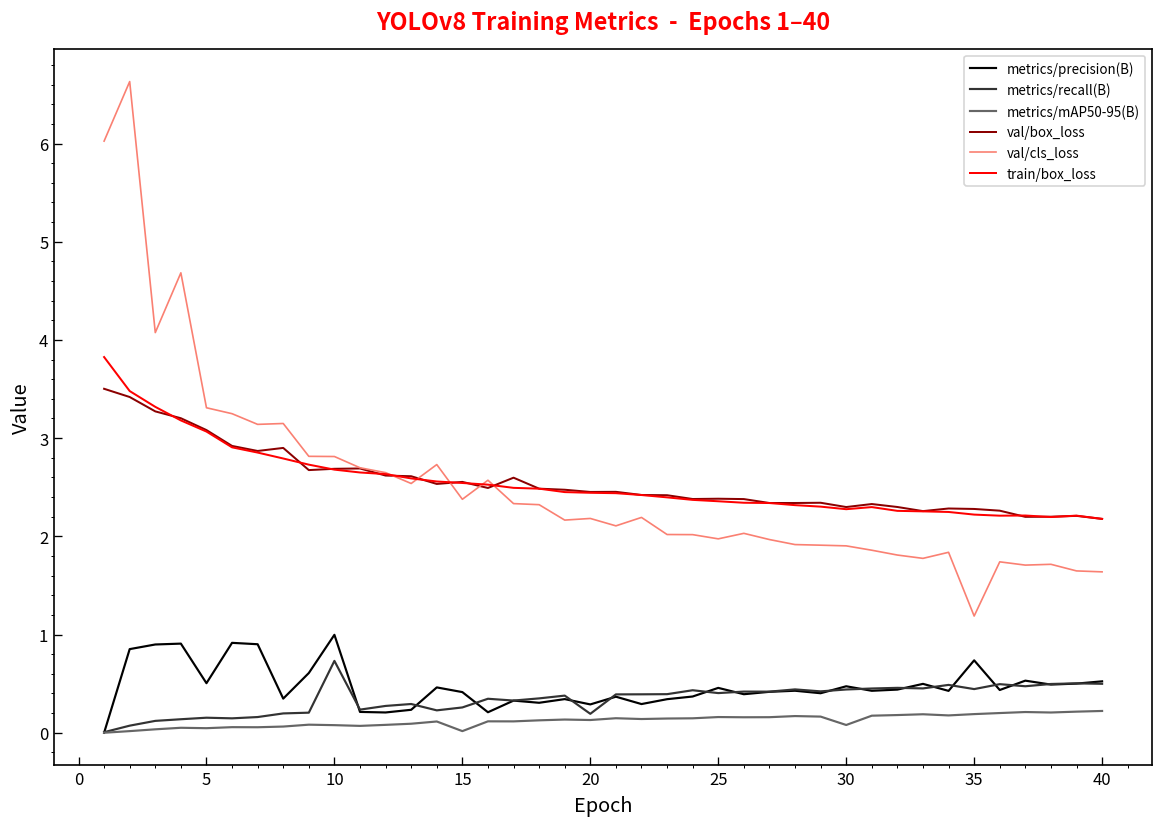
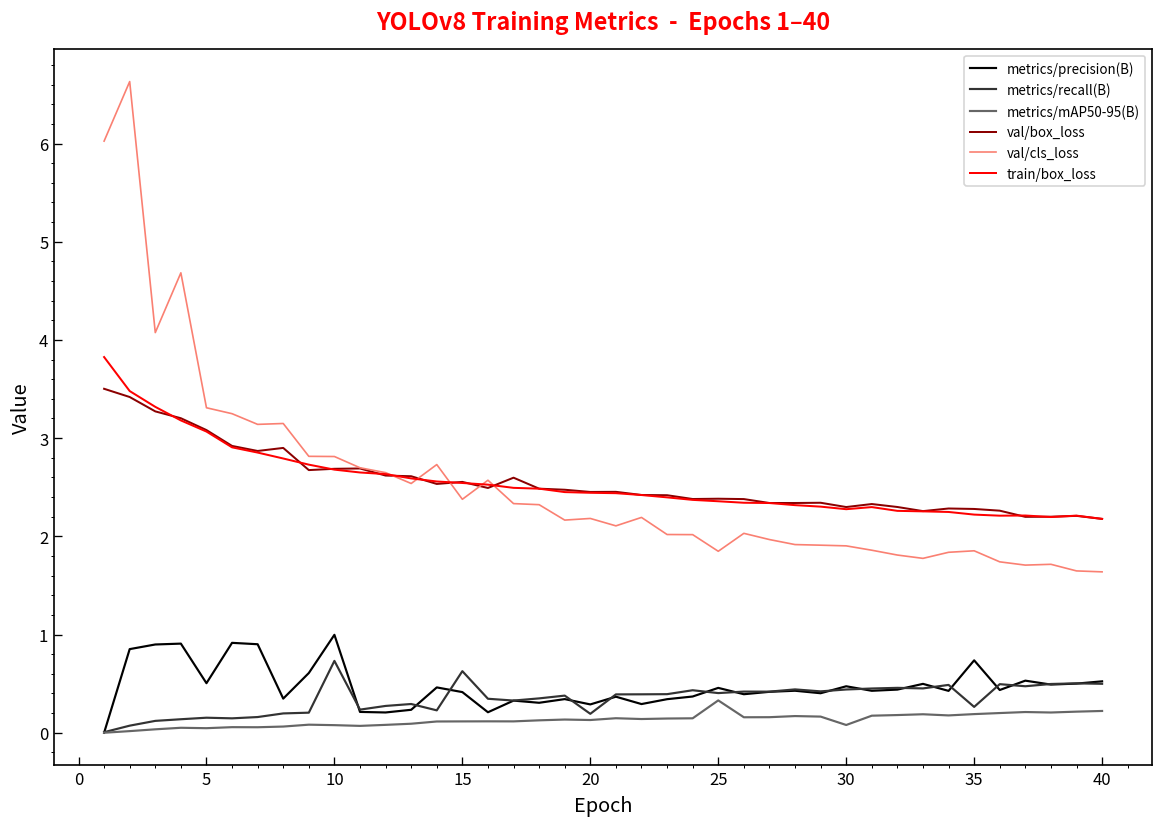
metrics/recall(B), 15: 0.3 -> 0.6
metrics/mAP50-95(B), 15: 0.0 -> 0.1
metrics/mAP50-95(B), 25: 0.2 -> 0.3
val/cls_loss, 25: 2.0 -> 1.8
metrics/recall(B), 35: 0.4 -> 0.3
val/cls_loss, 35: 1.2 -> 1.9
